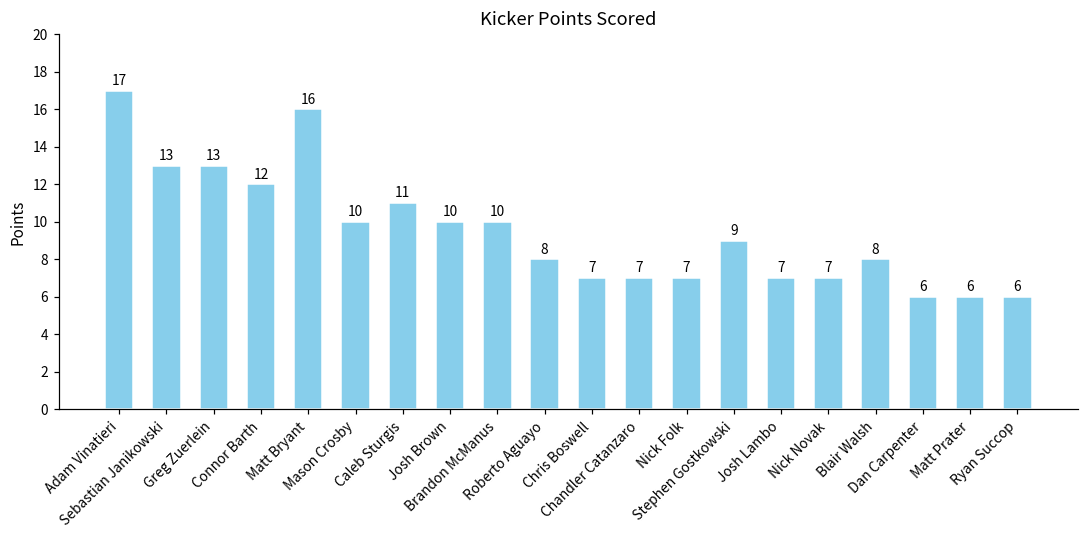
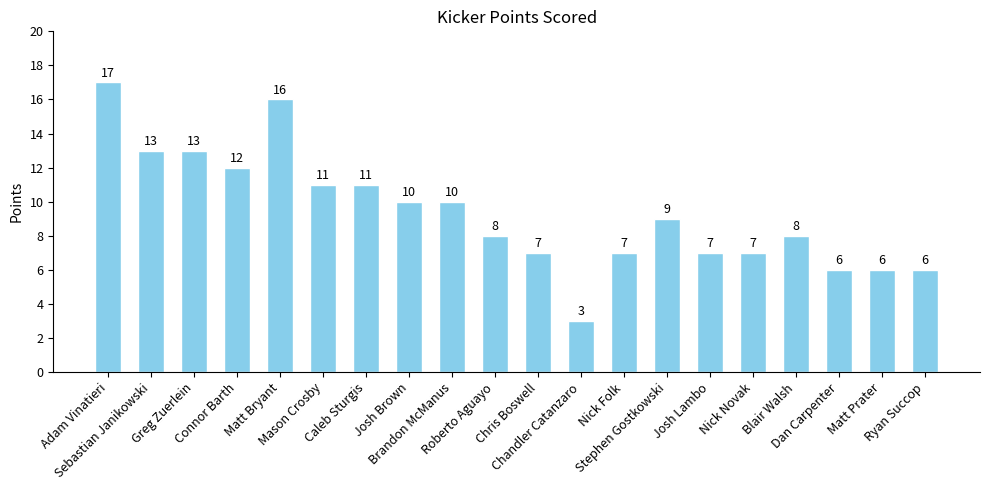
Mason Crosby: 10 -> 11
Chandler Catanzaro: 7 -> 3
